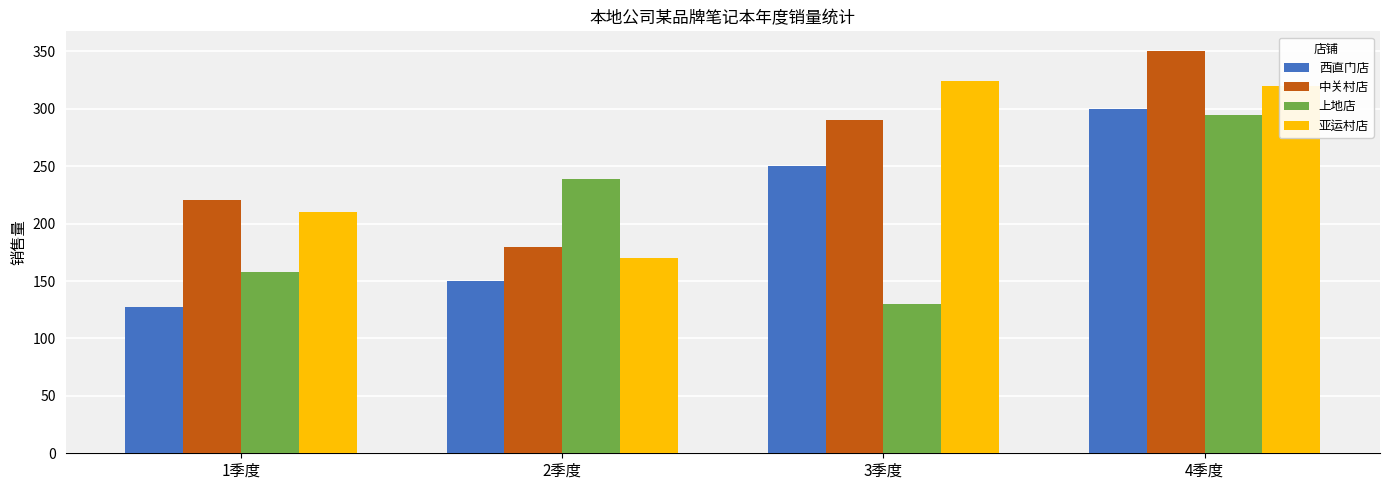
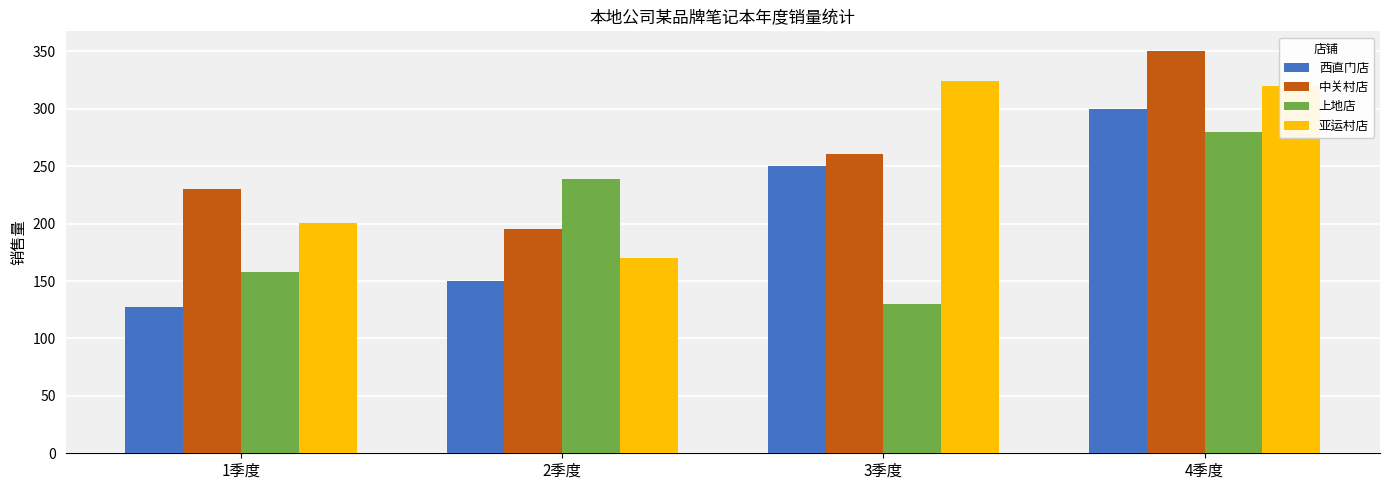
中关村店, 1季度: 221 -> 230
亚运村店, 1季度: 210 -> 201
中关村店, 2季度: 180 -> 195
中关村店, 3季度: 290 -> 261
上地店, 4季度: 295 -> 280
